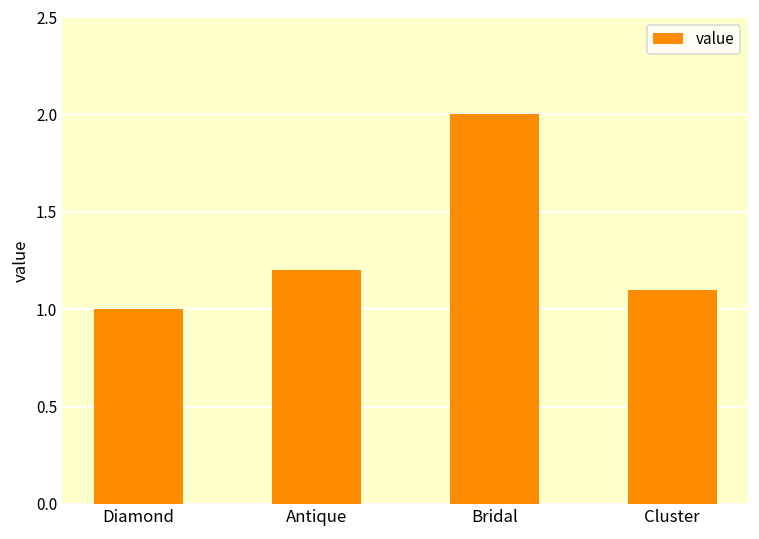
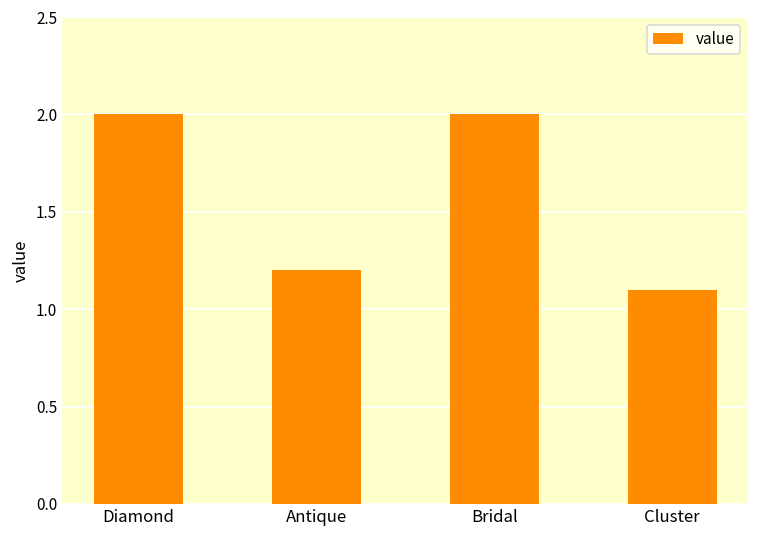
Diamond: 1 -> 2
